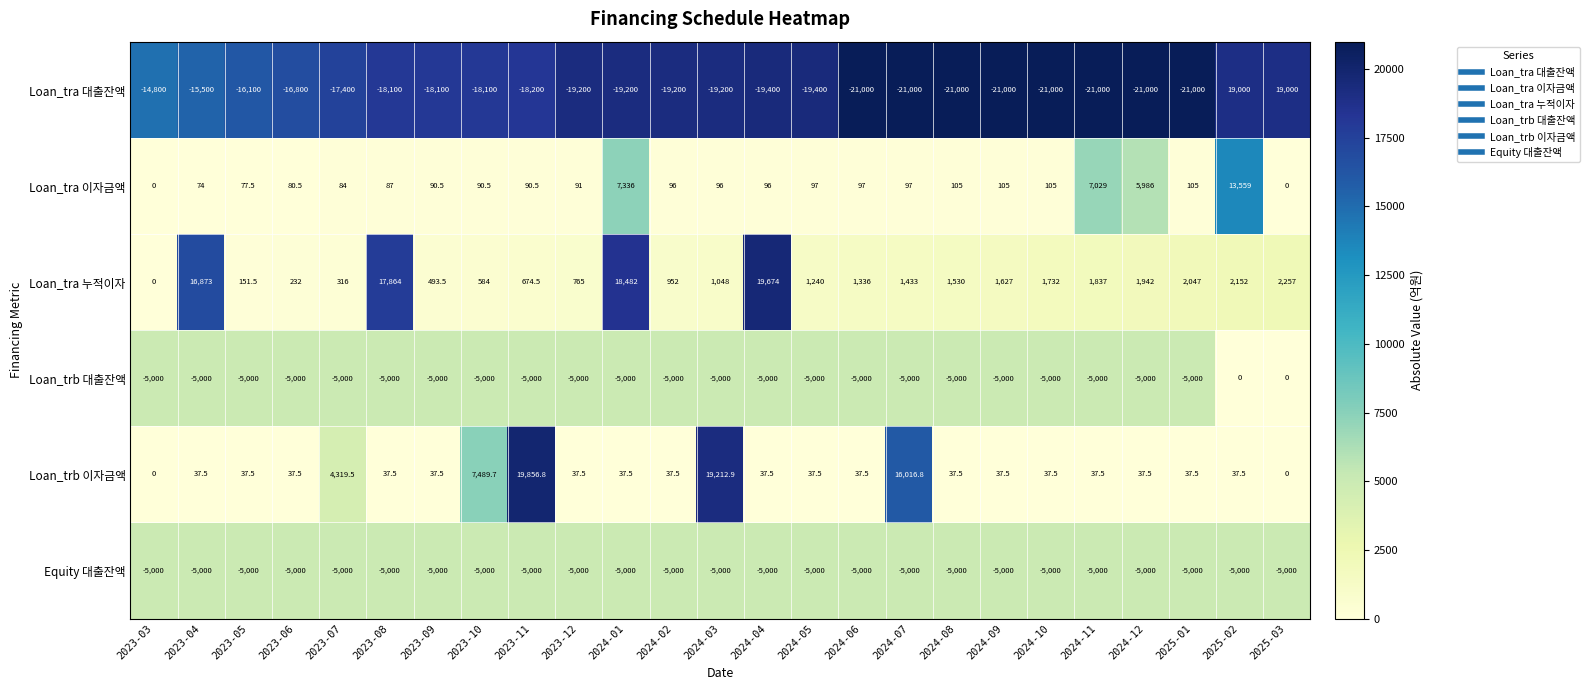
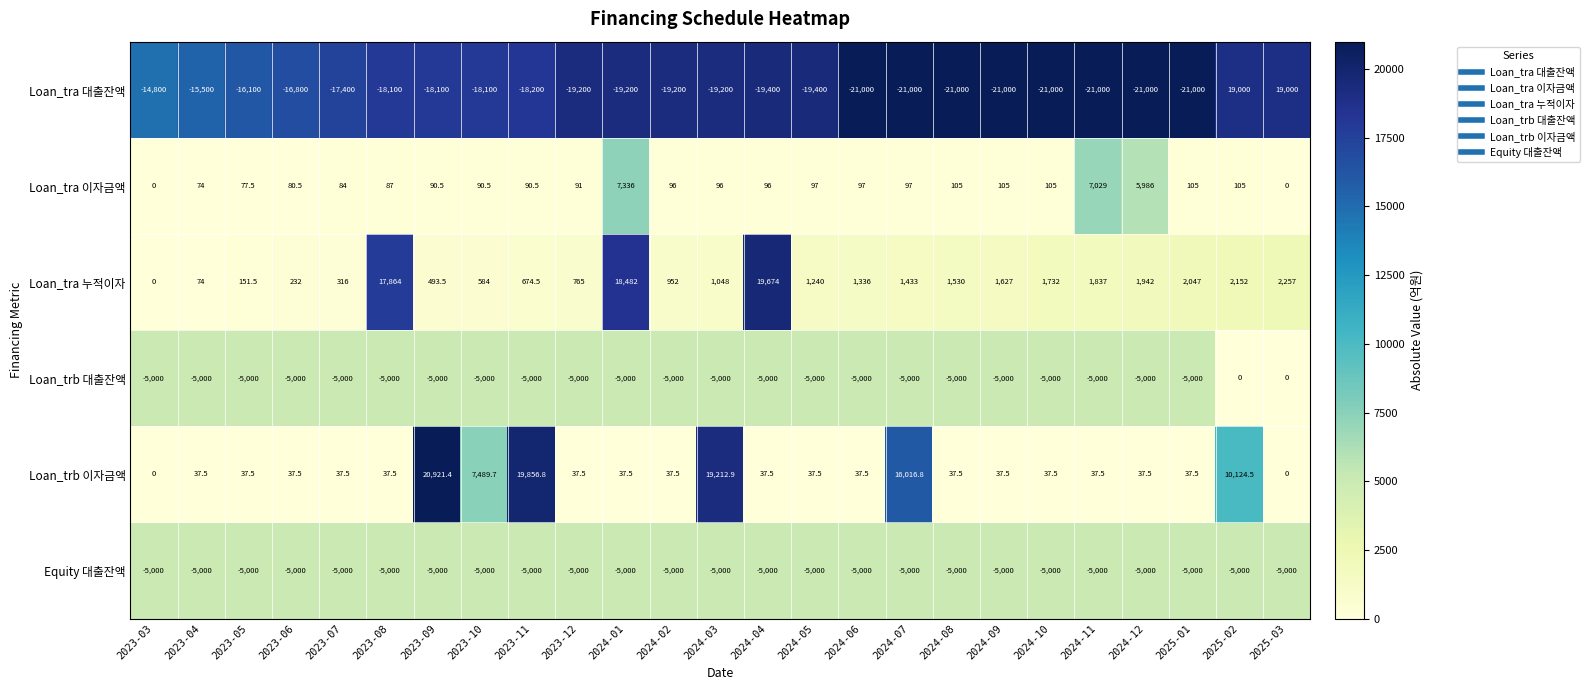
Loan_tra 이자금액, 2025-02: 13,559 -> 105
Loan_tra 누적이자, 2023-04: 16,873 -> 74
Loan_trb 이자금액, 2023-07: 4,319.5 -> 37.5
Loan_trb 이자금액, 2023-09: 37.5 -> 20,921.4
Loan_trb 이자금액, 2025-02: 37.5 -> 10,124.5
